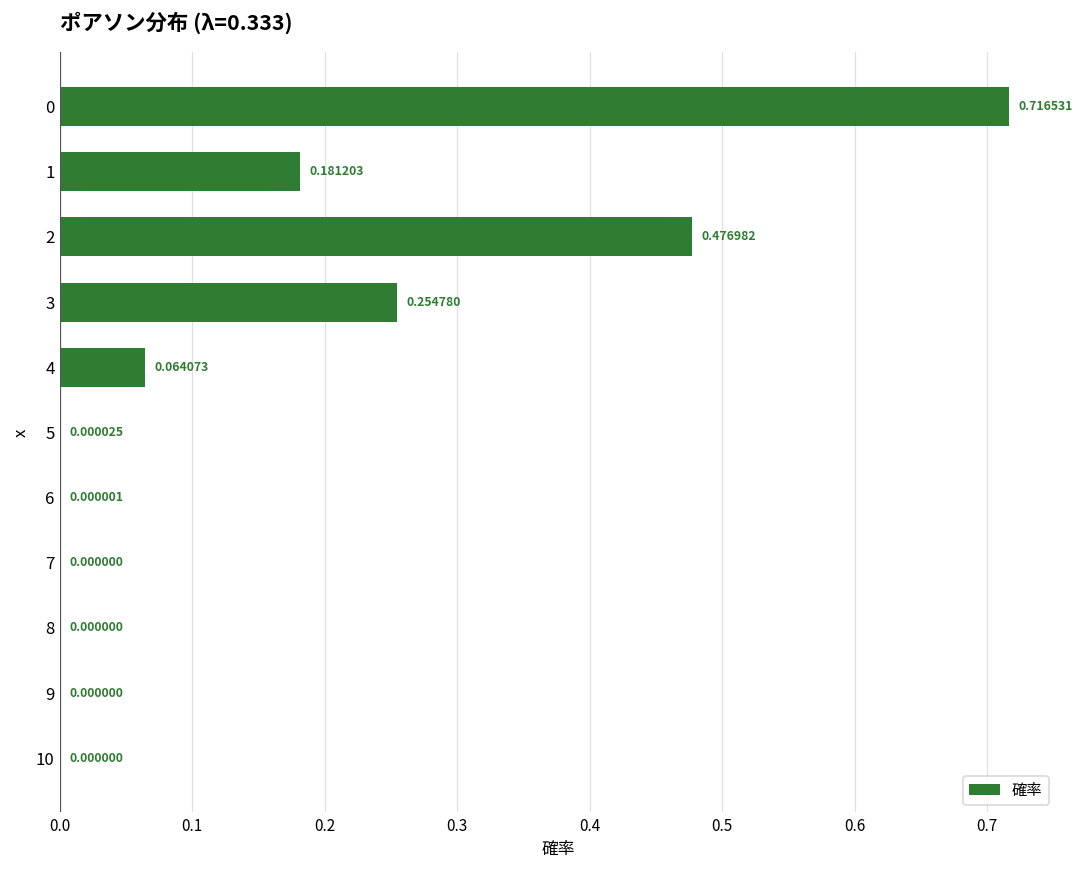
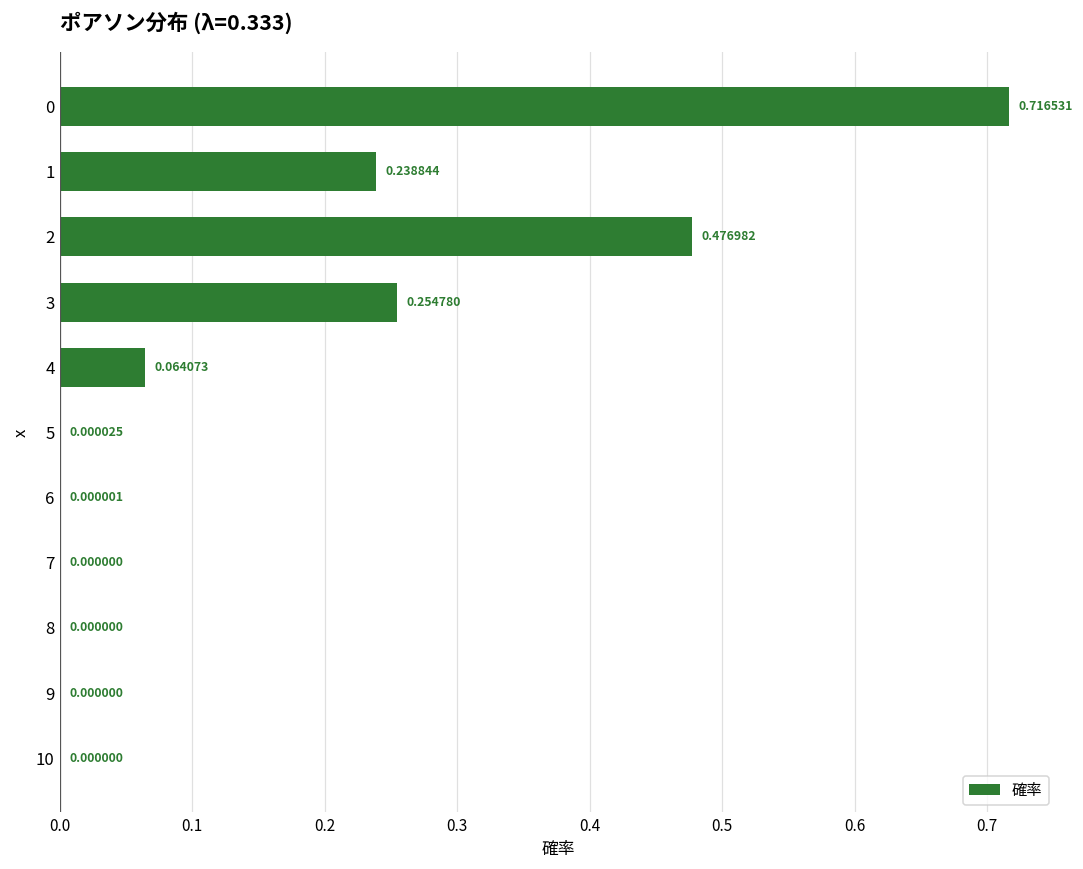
1: 0.181203 -> 0.238844
